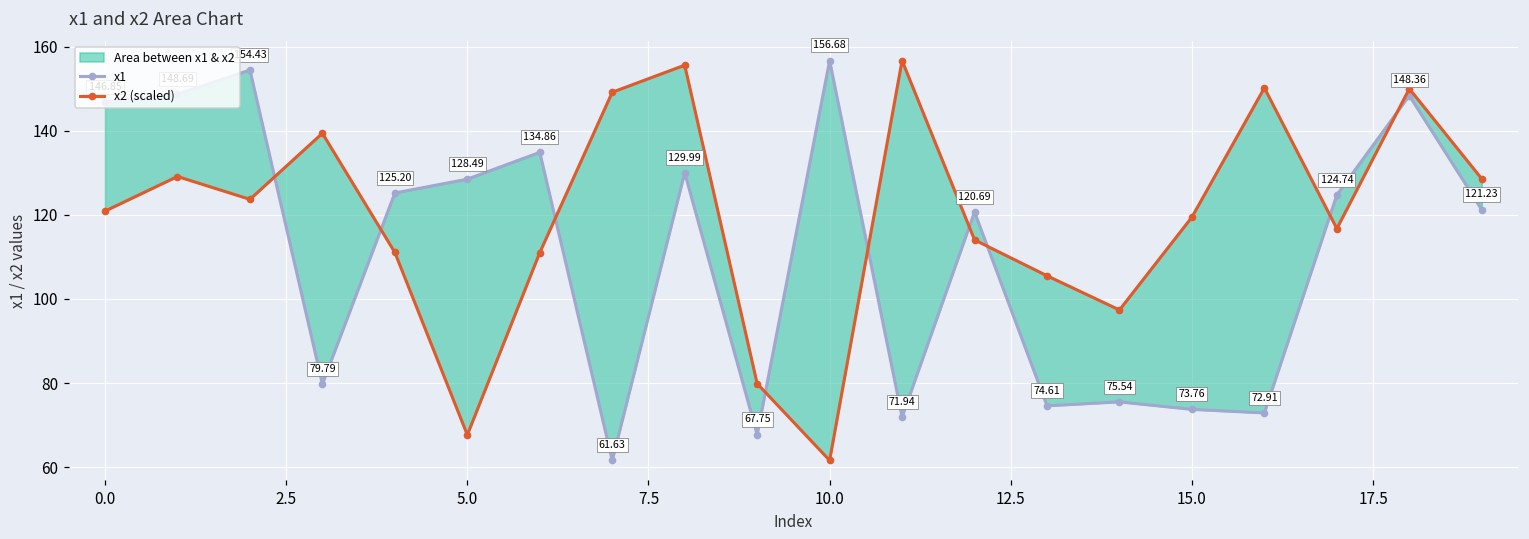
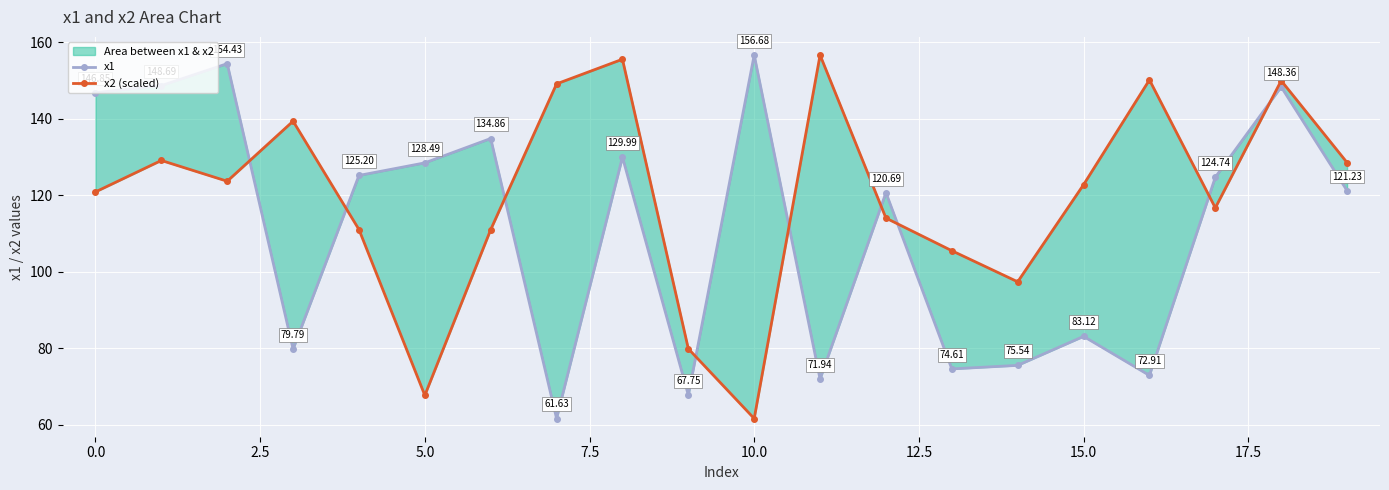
x1, 15.0: 73.76 -> 83.12
x2 (scaled), 15.0: 119 -> 123
